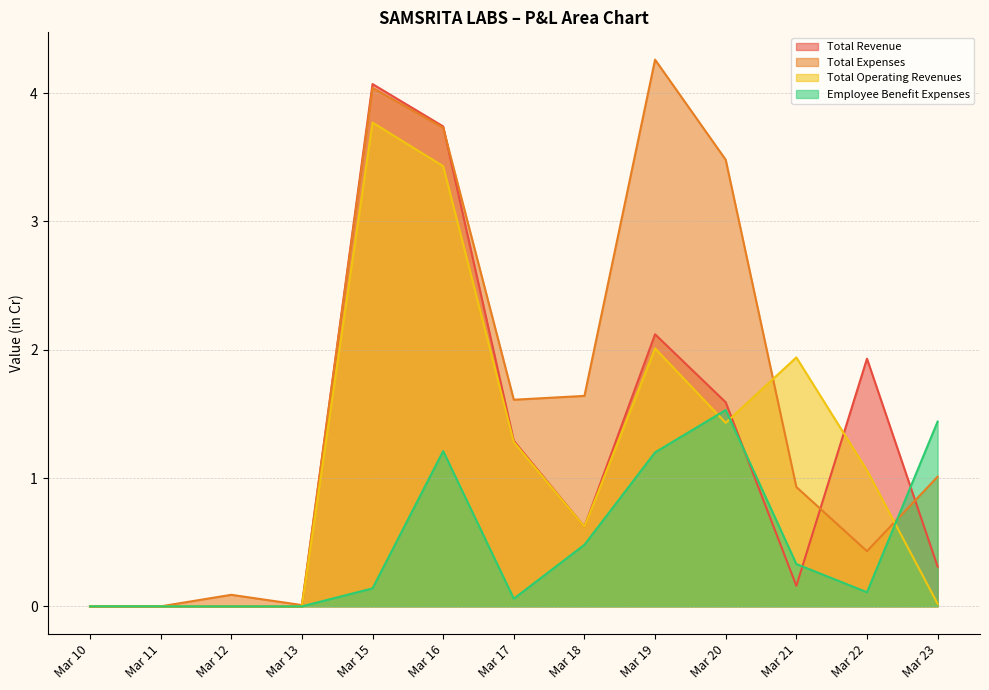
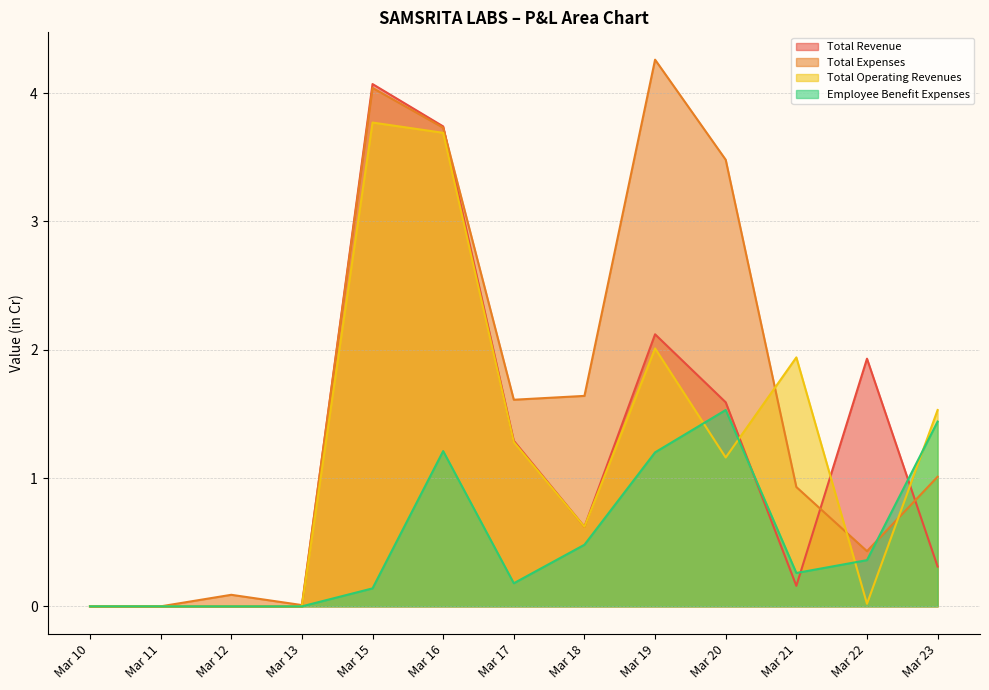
Total Operating Revenues, Mar 16: 3.43 -> 3.69
Employee Benefit Expenses, Mar 17: 0.06 -> 0.18
Total Operating Revenues, Mar 20: 1.43 -> 1.16
Employee Benefit Expenses, Mar 21: 0.33 -> 0.26
Total Operating Revenues, Mar 22: 1.06 -> 0.02
Employee Benefit Expenses, Mar 22: 0.11 -> 0.36
Total Operating Revenues, Mar 23: 0.02 -> 1.53
